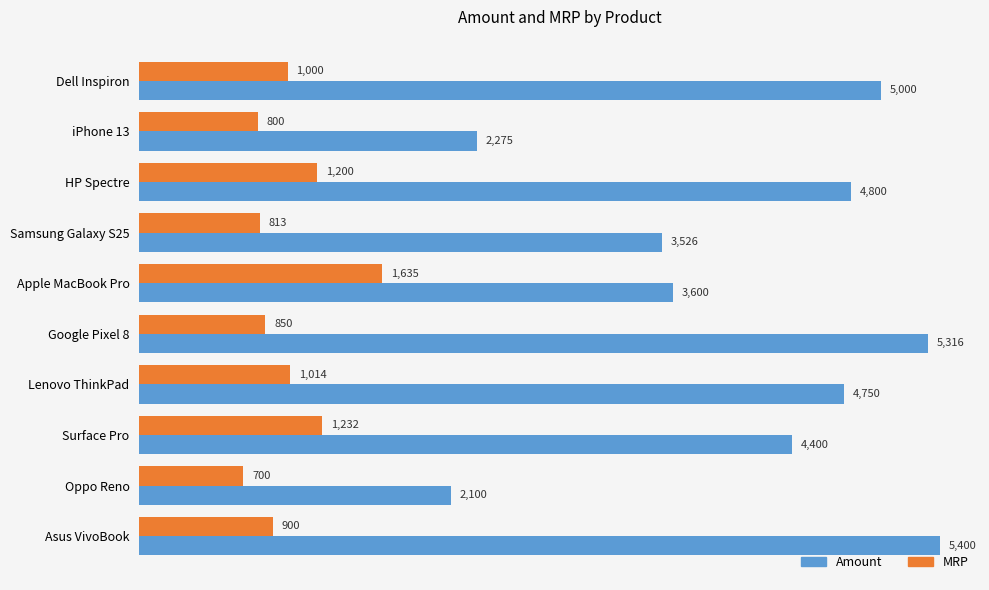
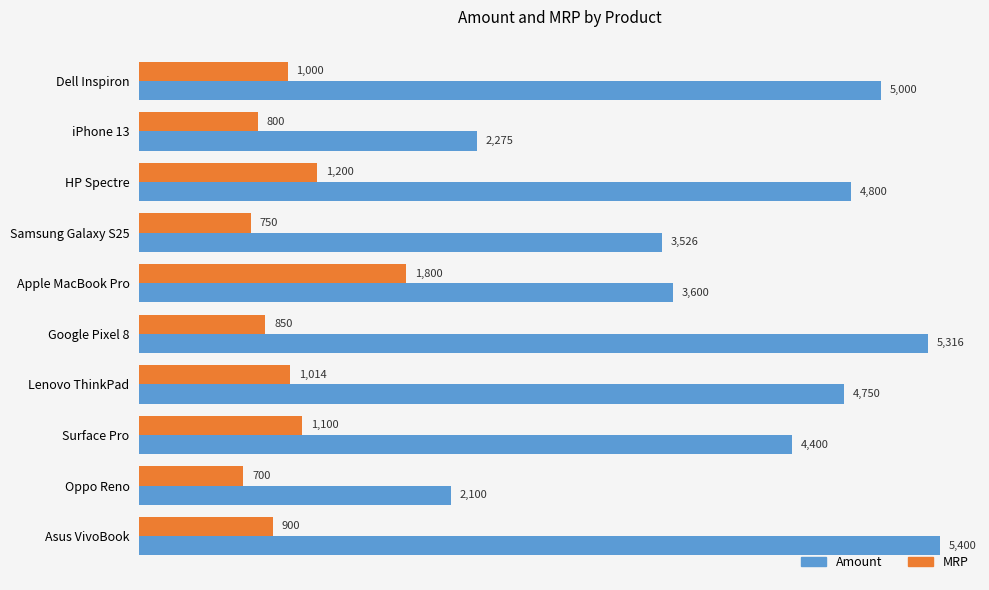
MRP, Samsung Galaxy S25: 813 -> 750
MRP, Apple MacBook Pro: 1,635 -> 1,800
MRP, Surface Pro: 1,232 -> 1,100
